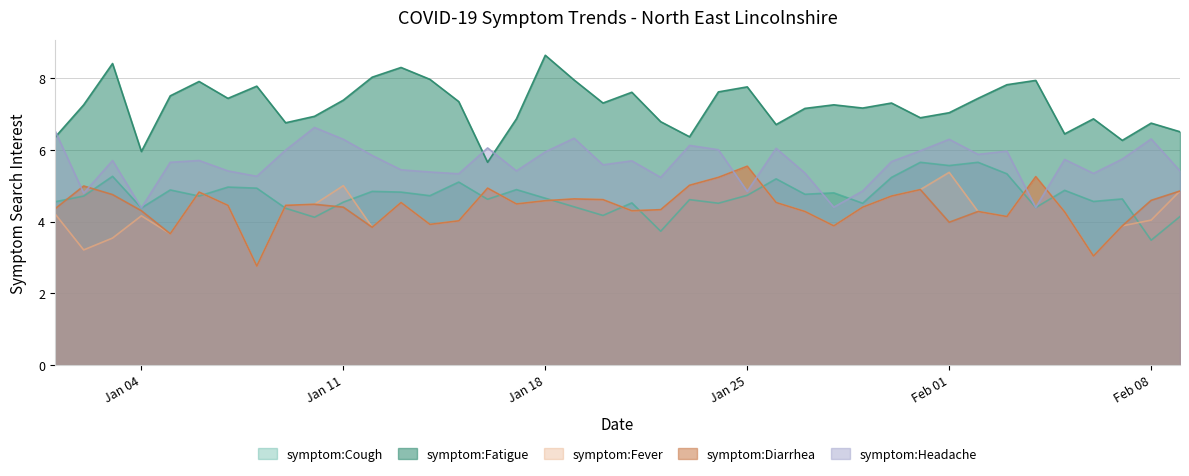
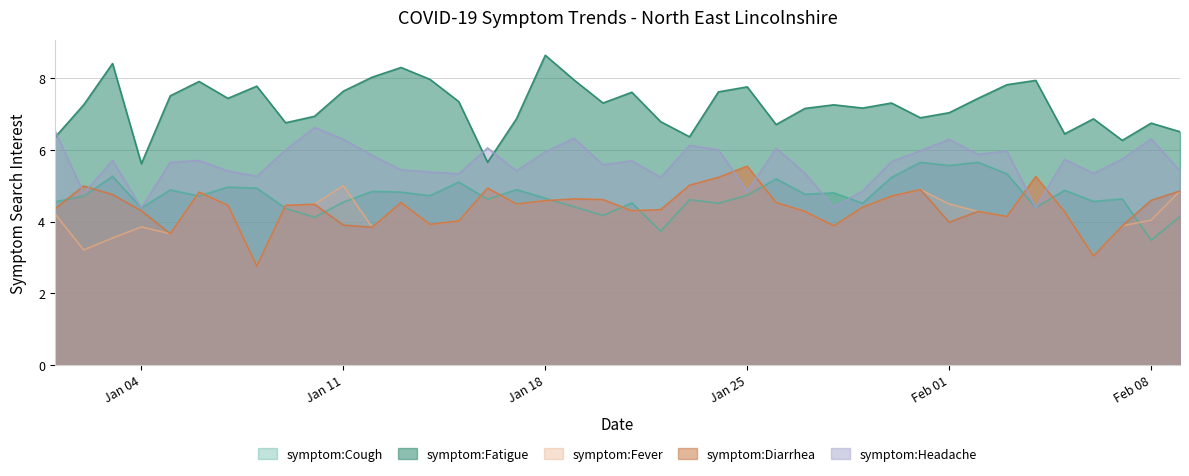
symptom:Fatigue, Jan 04: 6.0 -> 5.6
symptom:Fever, Jan 04: 4.2 -> 3.9
symptom:Fatigue, Jan 11: 7.4 -> 7.6
symptom:Diarrhea, Jan 11: 4.4 -> 3.9
symptom:Fever, Feb 01: 5.4 -> 4.5
